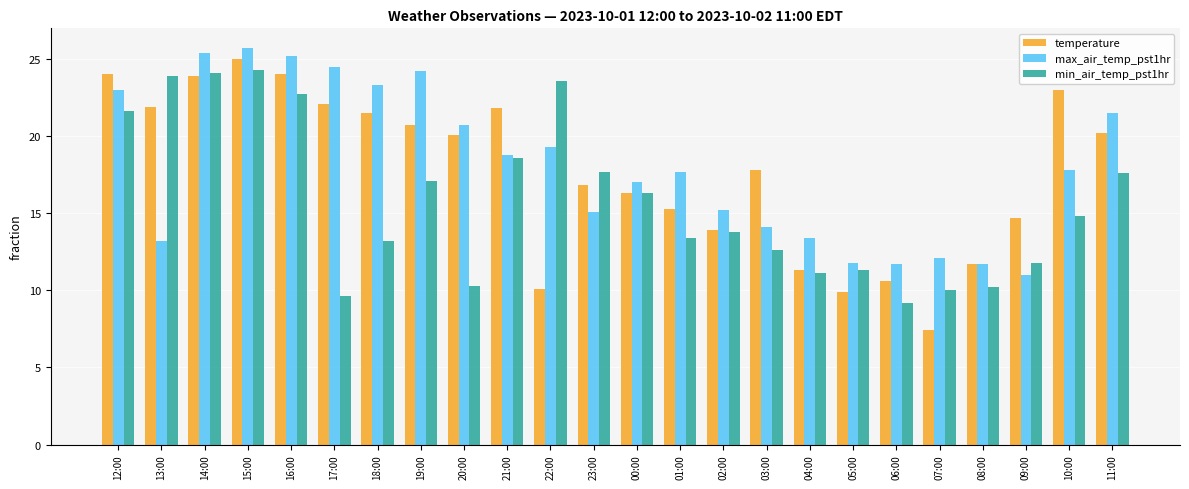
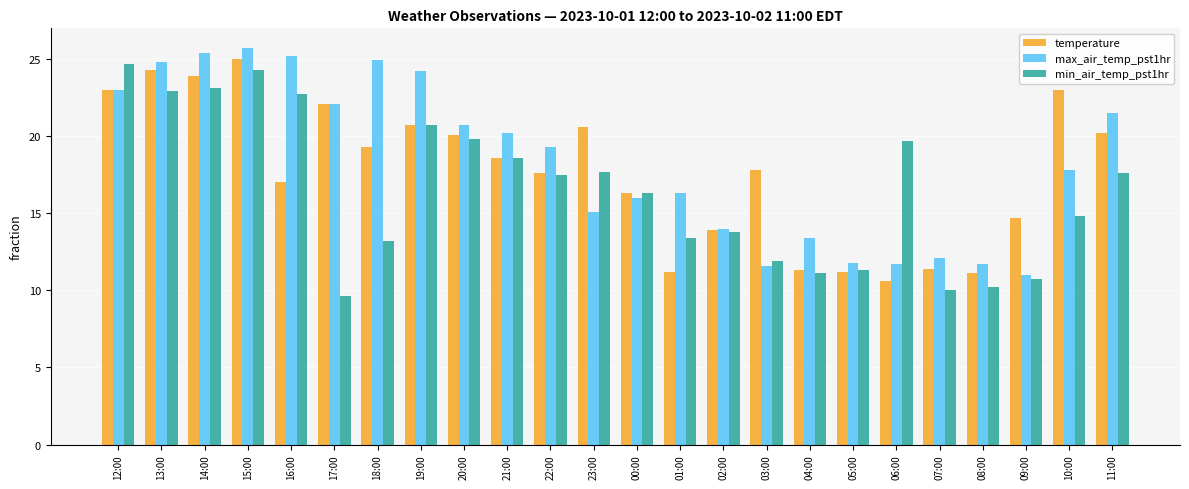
temperature, 12:00: 24 -> 23
min_air_temp_pst1hr, 12:00: 21.6 -> 24.7
temperature, 13:00: 21.9 -> 24.3
max_air_temp_pst1hr, 13:00: 13.2 -> 24.8
min_air_temp_pst1hr, 13:00: 23.9 -> 22.9
min_air_temp_pst1hr, 14:00: 24.1 -> 23.1
temperature, 16:00: 24 -> 17
max_air_temp_pst1hr, 17:00: 24.5 -> 22.1
temperature, 18:00: 21.5 -> 19.3
max_air_temp_pst1hr, 18:00: 23.3 -> 24.9
min_air_temp_pst1hr, 19:00: 17.1 -> 20.7
min_air_temp_pst1hr, 20:00: 10.3 -> 19.8
temperature, 21:00: 21.8 -> 18.6
max_air_temp_pst1hr, 21:00: 18.8 -> 20.2
temperature, 22:00: 10.1 -> 17.6
min_air_temp_pst1hr, 22:00: 23.6 -> 17.5
temperature, 23:00: 16.8 -> 20.6
max_air_temp_pst1hr, 00:00: 17 -> 16
temperature, 01:00: 15.3 -> 11.2
max_air_temp_pst1hr, 01:00: 17.7 -> 16.3
max_air_temp_pst1hr, 02:00: 15.2 -> 14.0
max_air_temp_pst1hr, 03:00: 14.1 -> 11.6
min_air_temp_pst1hr, 03:00: 12.6 -> 11.9
temperature, 05:00: 9.9 -> 11.2
min_air_temp_pst1hr, 06:00: 9.2 -> 19.7
temperature, 07:00: 7.4 -> 11.4
temperature, 08:00: 11.7 -> 11.1
min_air_temp_pst1hr, 09:00: 11.8 -> 10.7
